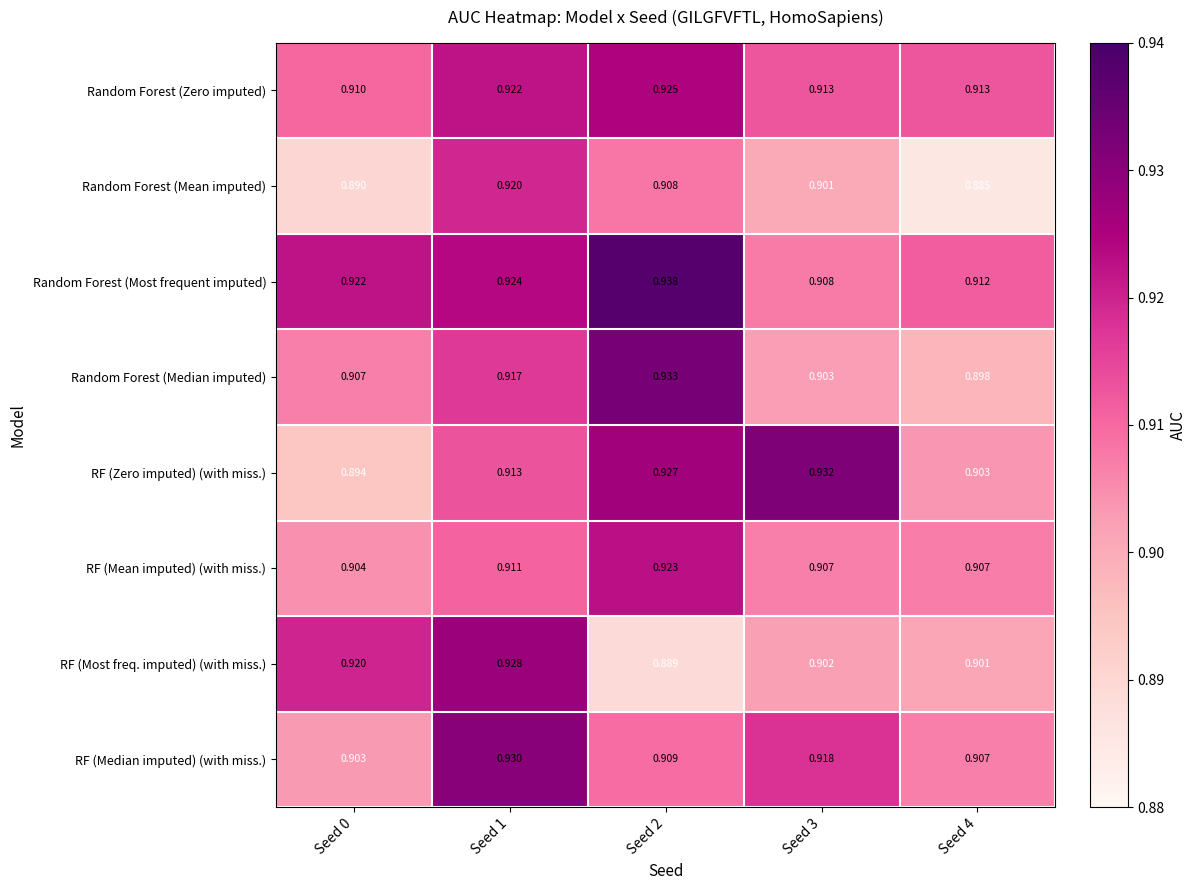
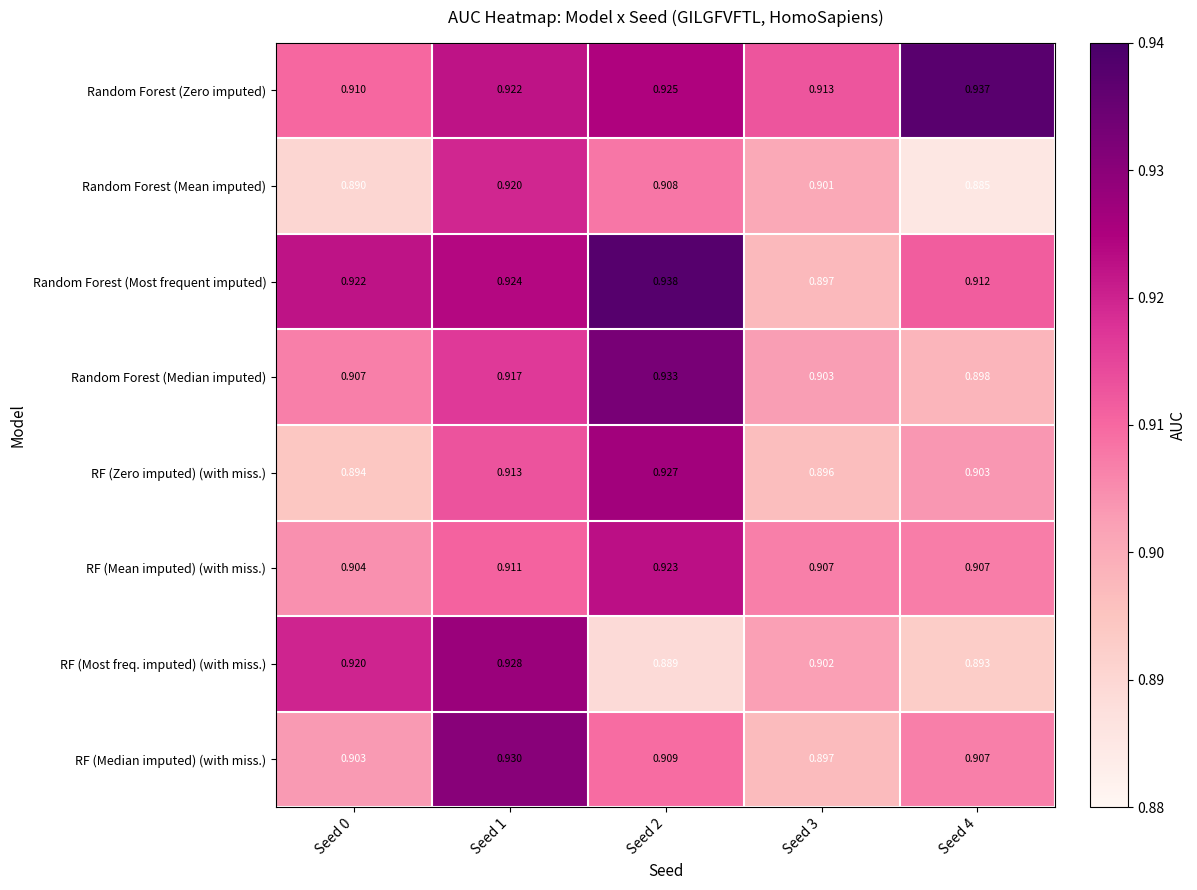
Random Forest (Zero imputed), Seed 4: 0.913 -> 0.937
Random Forest (Most frequent imputed), Seed 3: 0.908 -> 0.897
RF (Zero imputed) (with miss.), Seed 3: 0.932 -> 0.896
RF (Most freq. imputed) (with miss.), Seed 4: 0.901 -> 0.893
RF (Median imputed) (with miss.), Seed 3: 0.918 -> 0.897
